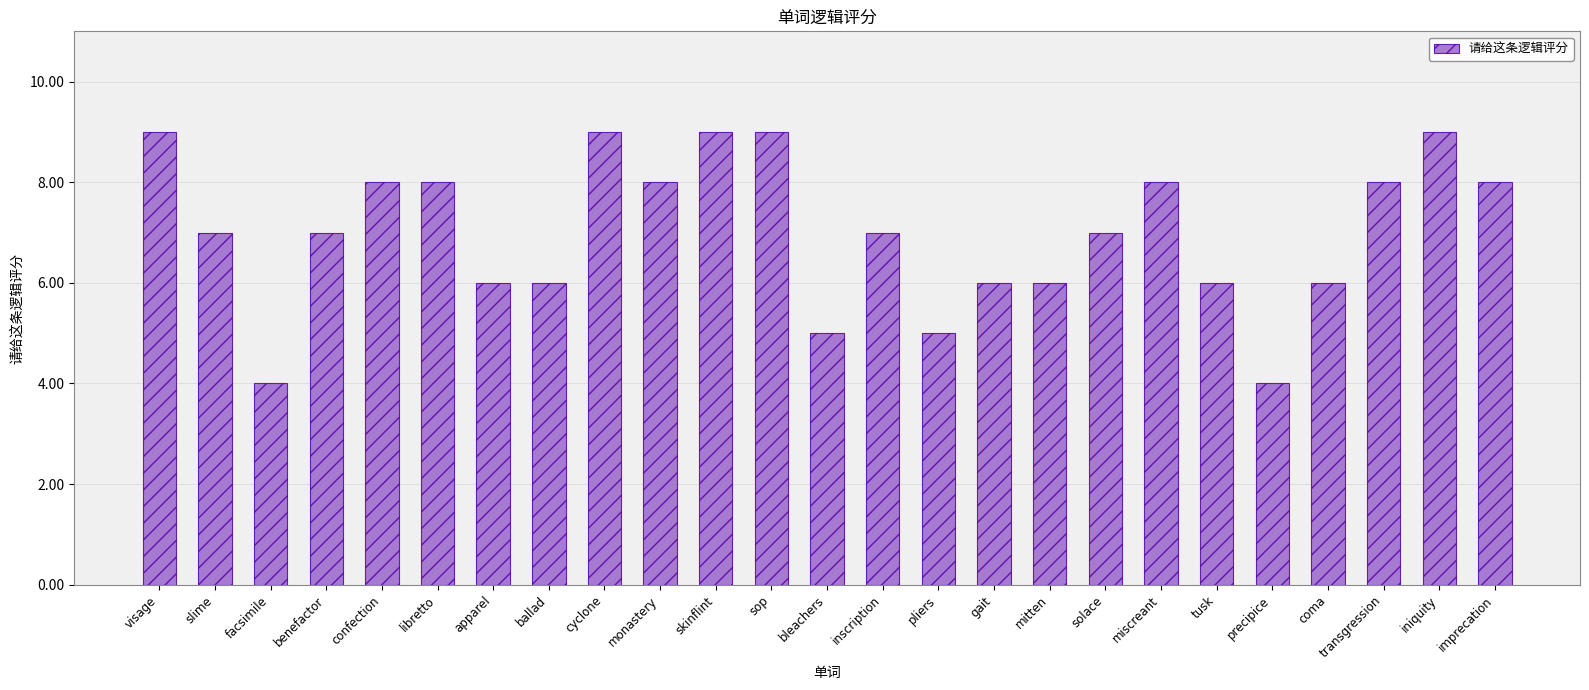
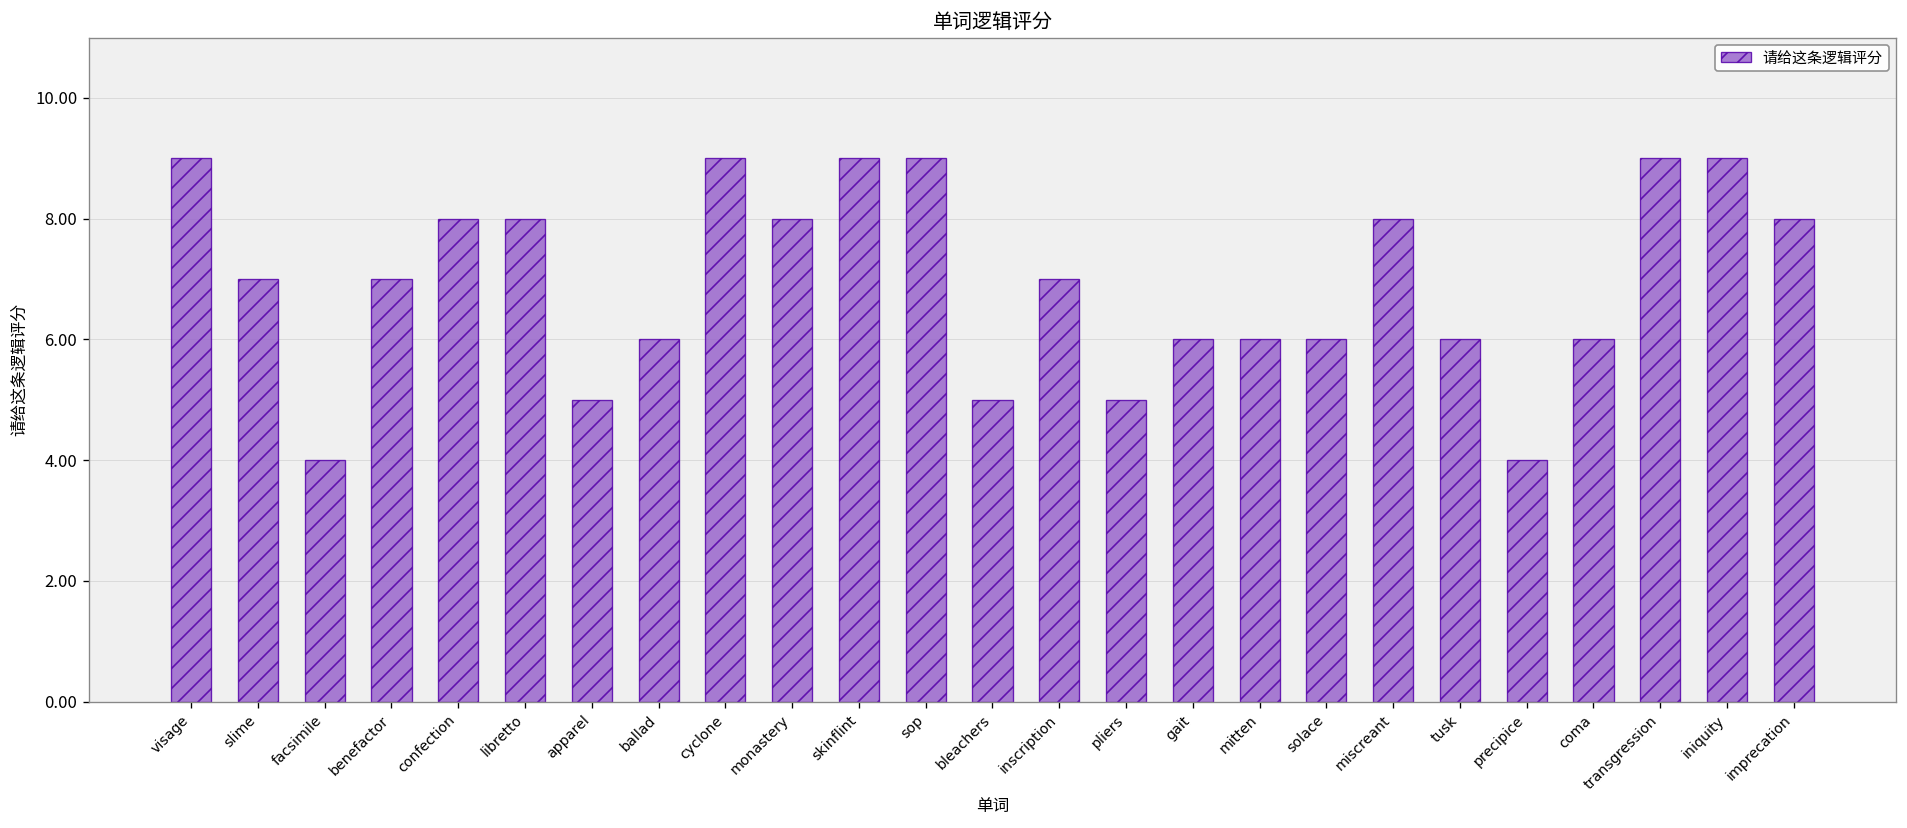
apparel: 6 -> 5
solace: 7 -> 6
transgression: 8 -> 9
